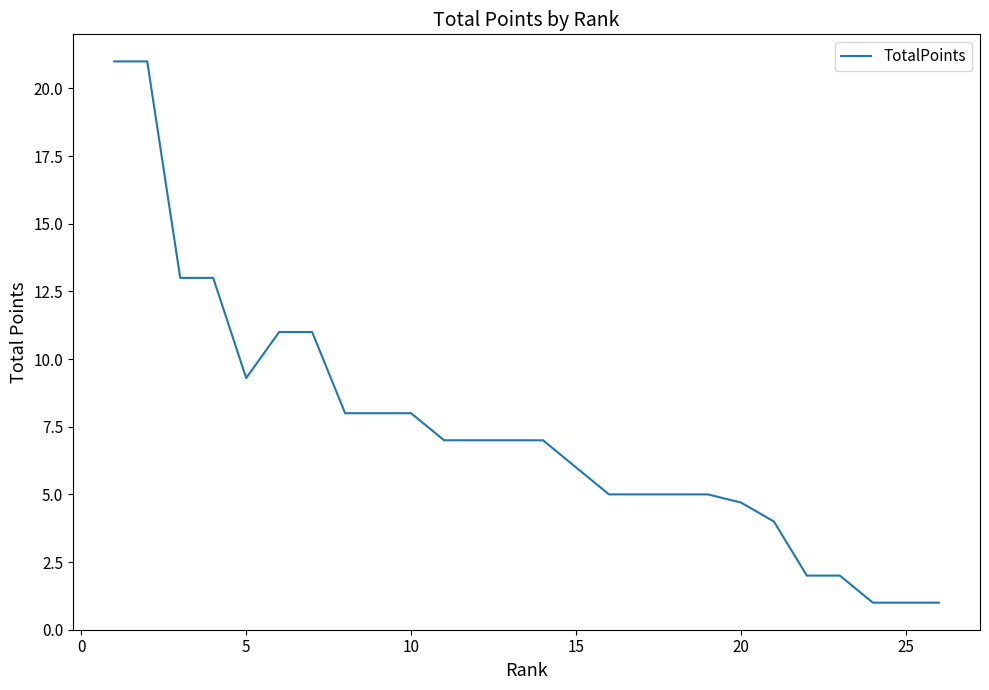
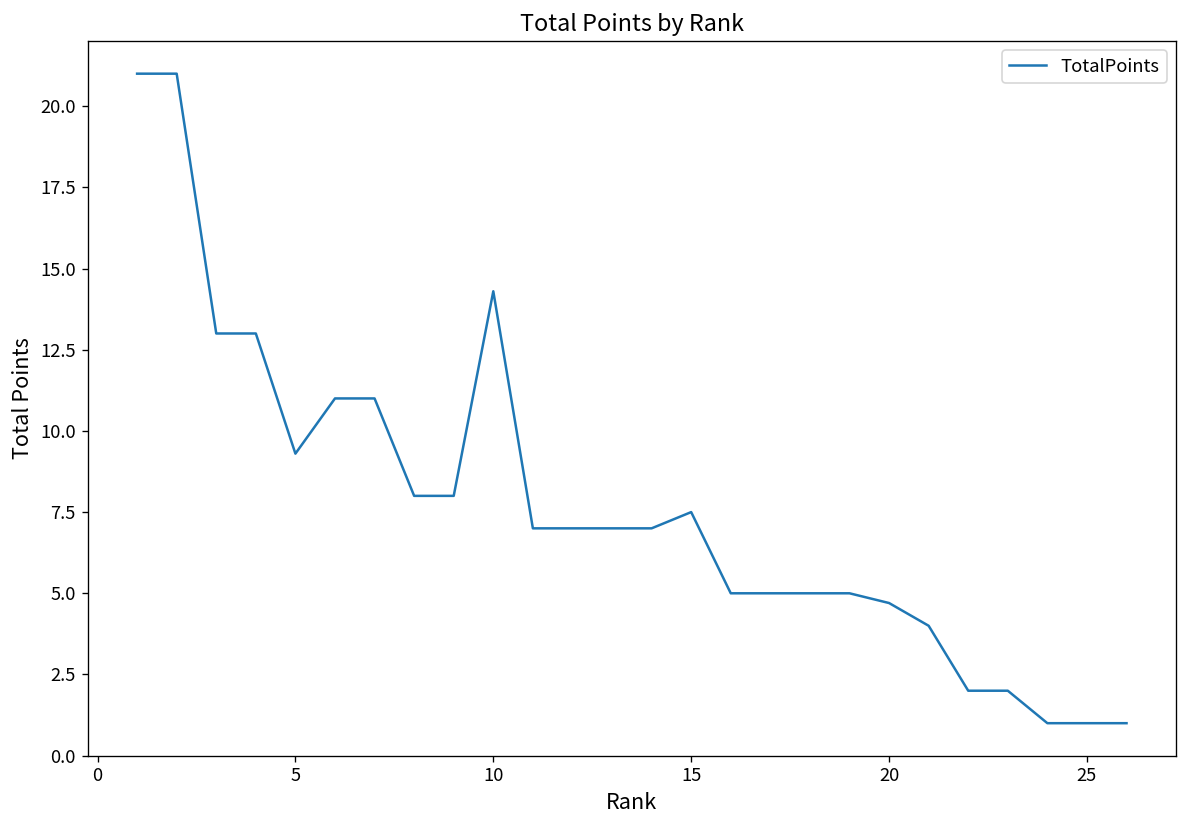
10: 8.0 -> 14.3
15: 6.0 -> 7.5
